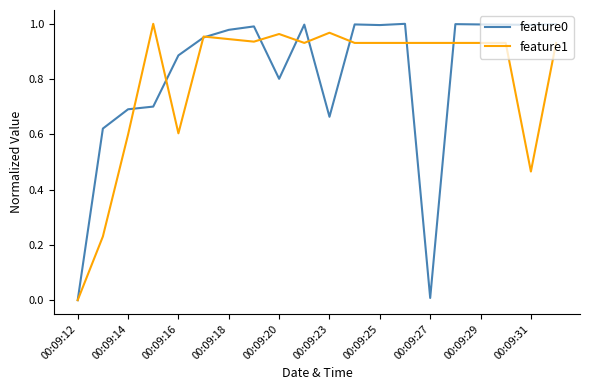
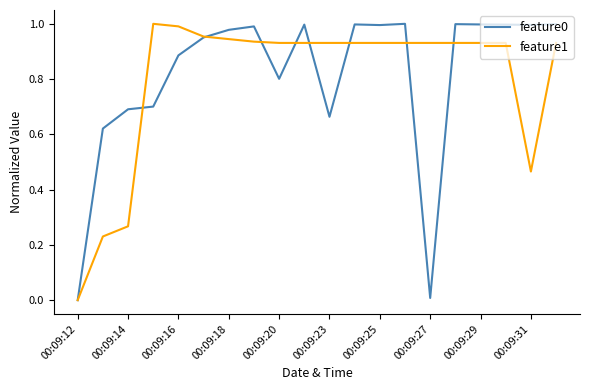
feature1, 00:09:14: 0.60 -> 0.27
feature1, 00:09:16: 0.60 -> 0.99
feature1, 00:09:20: 0.96 -> 0.93
feature1, 00:09:23: 0.97 -> 0.93
